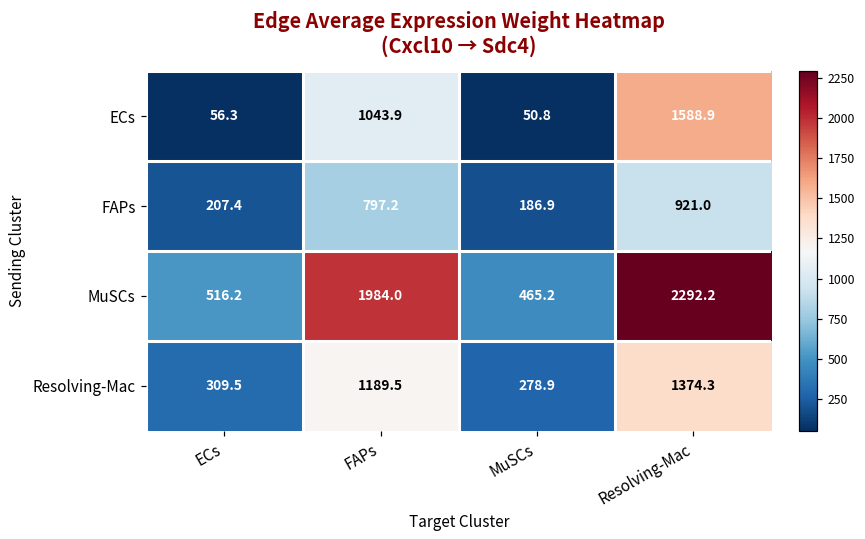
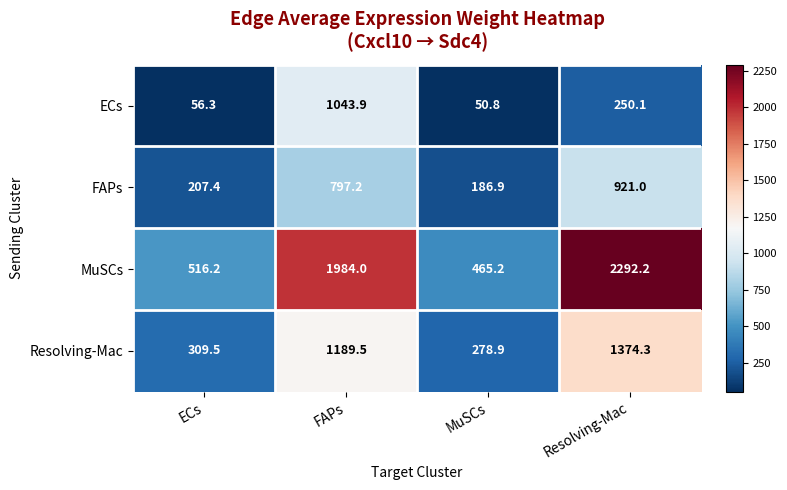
ECs, Resolving-Mac: 1588.9 -> 250.1
